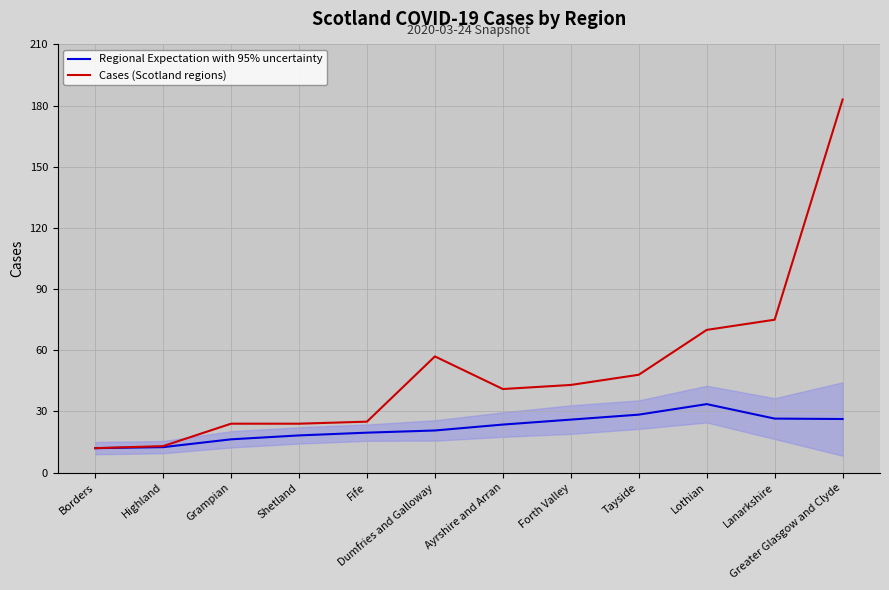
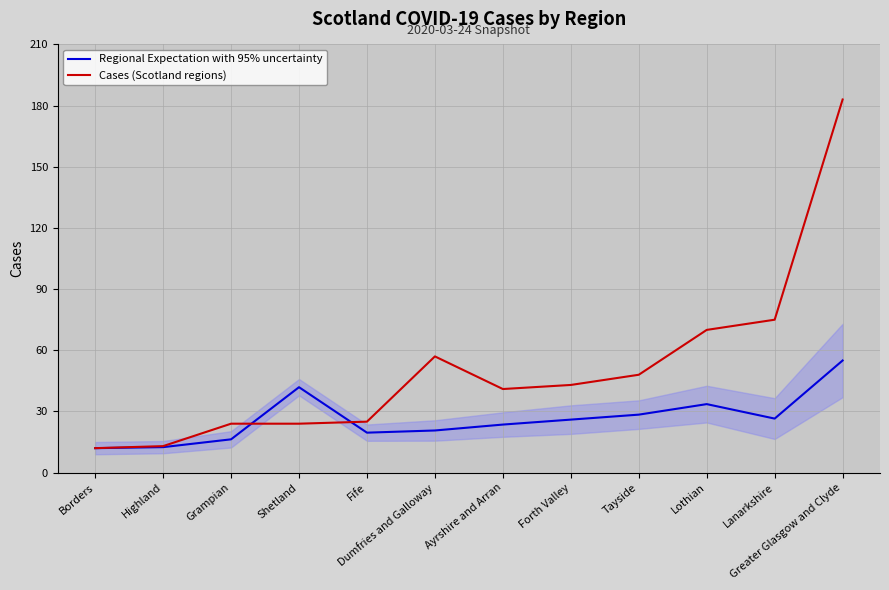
Regional Expectation with 95% uncertainty, Shetland: 18 -> 42
Regional Expectation with 95% uncertainty, Greater Glasgow and Clyde: 26 -> 55
